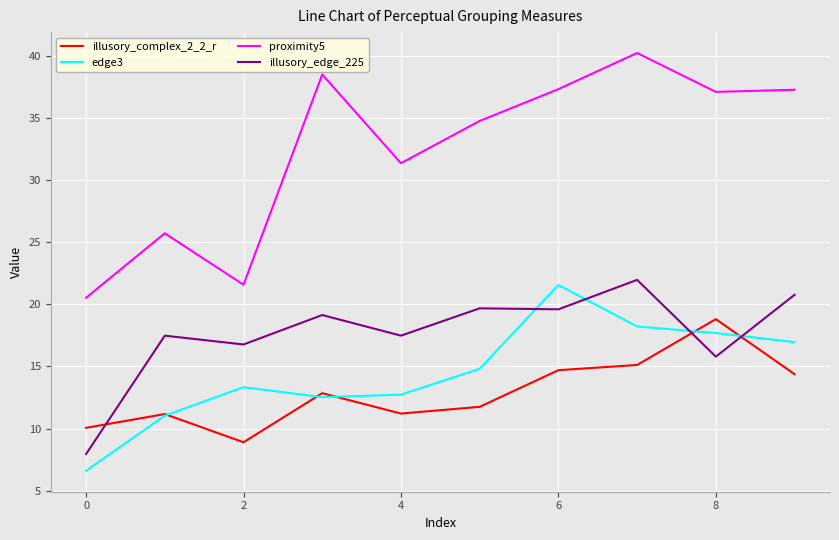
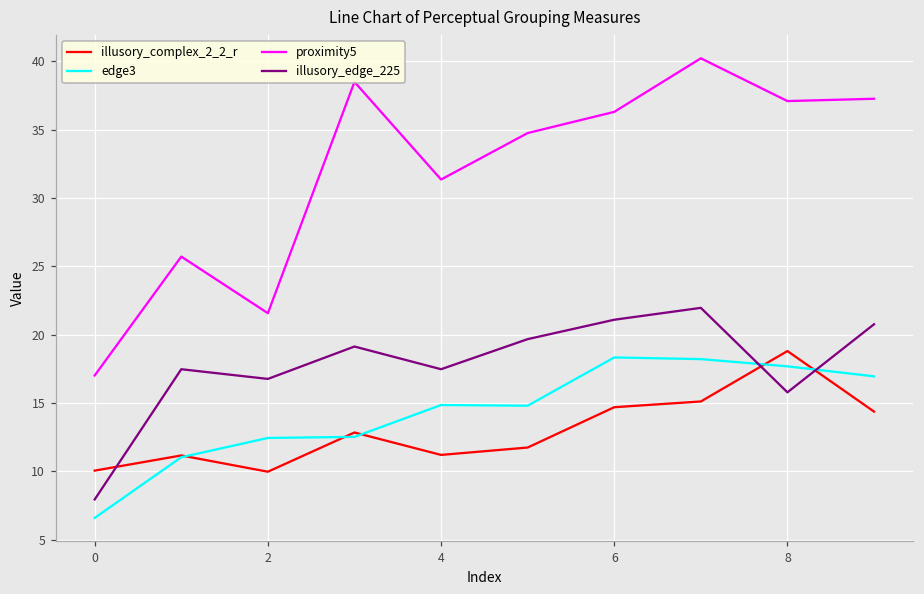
proximity5, 0: 20.5 -> 17.0
illusory_complex_2_2_r, 2: 8.9 -> 10.0
edge3, 2: 13.3 -> 12.5
edge3, 4: 12.7 -> 14.9
edge3, 6: 21.6 -> 18.3
proximity5, 6: 37.3 -> 36.3
illusory_edge_225, 6: 19.6 -> 21.1
